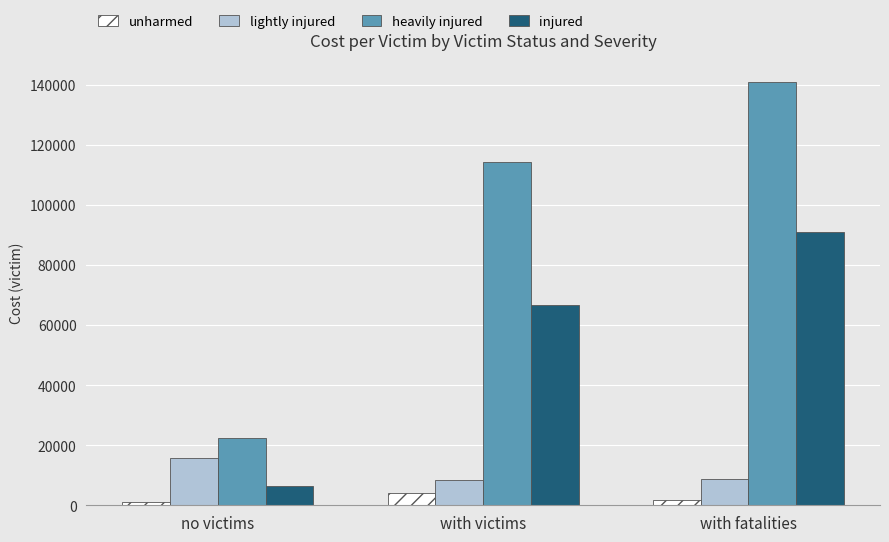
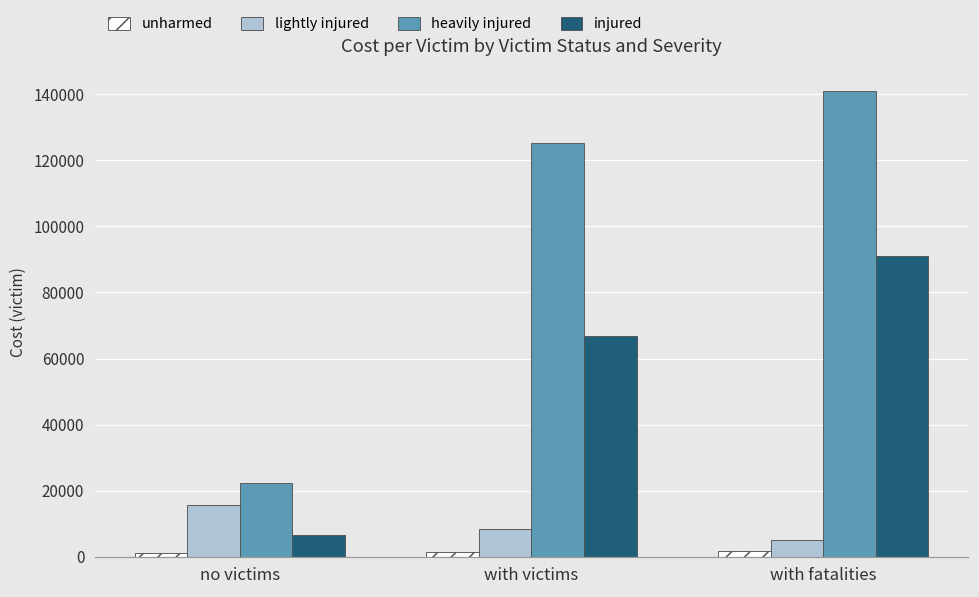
unharmed, with victims: 4000 -> 1000
heavily injured, with victims: 114000 -> 125000
lightly injured, with fatalities: 9000 -> 5000
